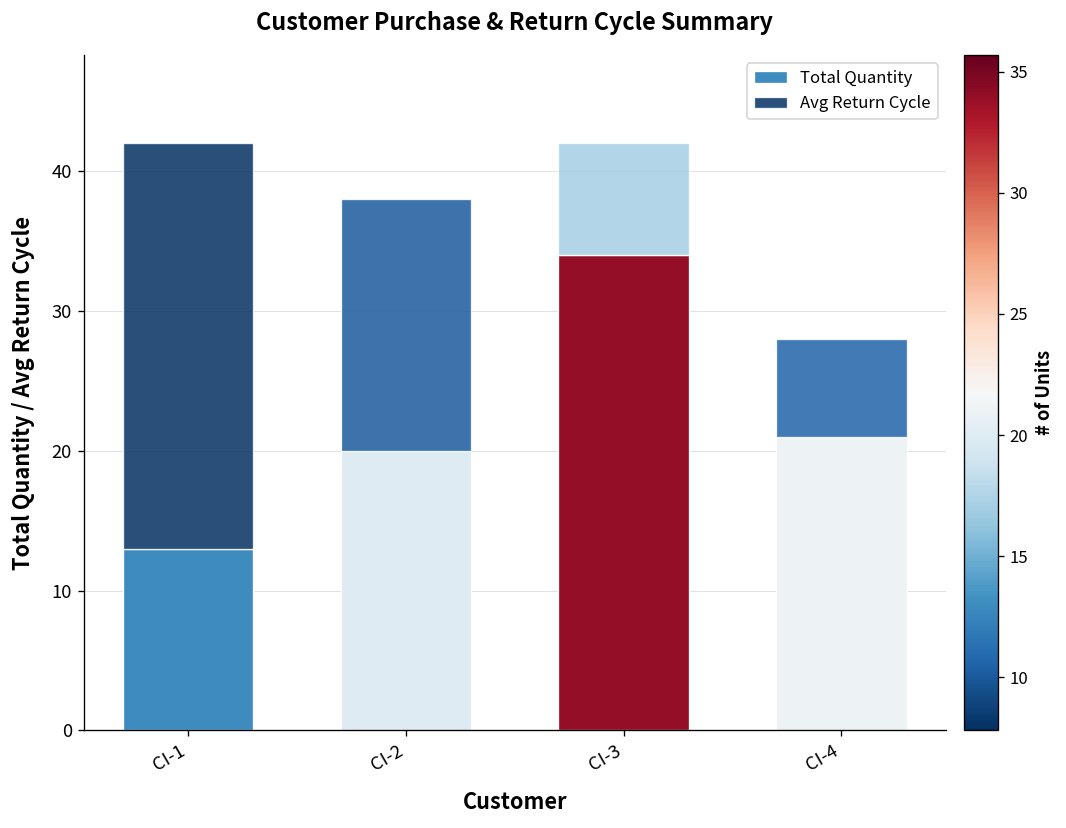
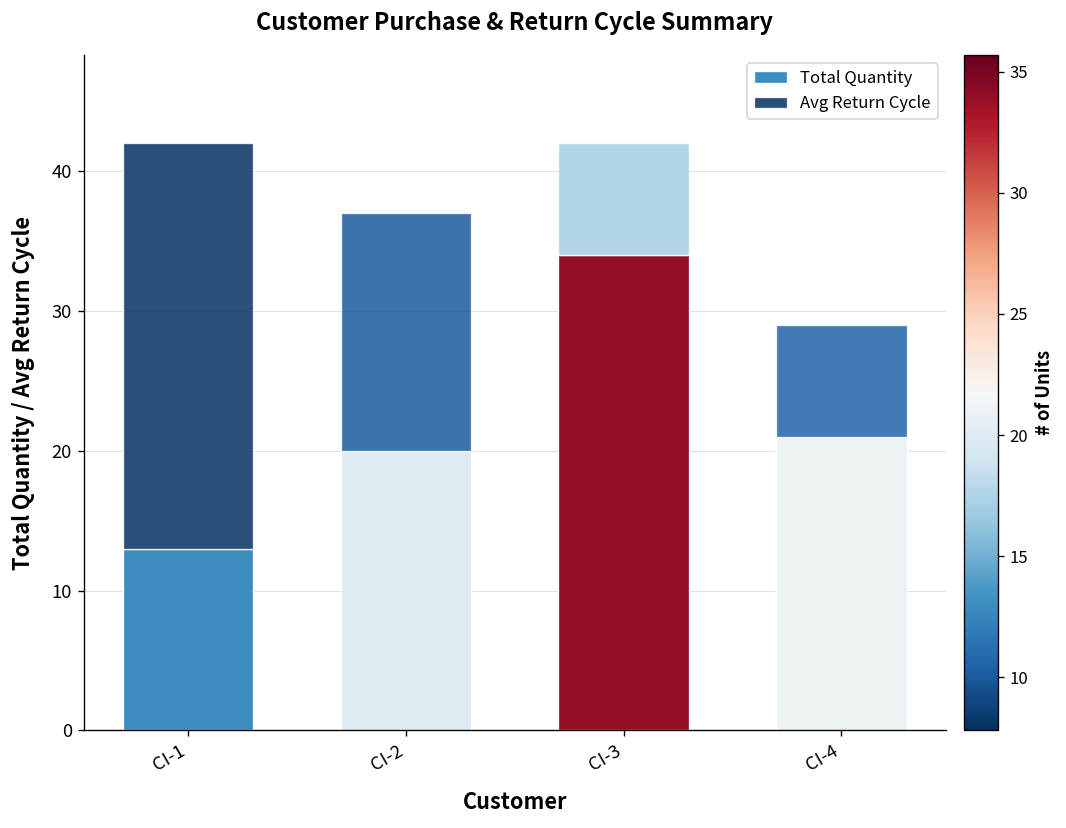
Avg Return Cycle, CI-2: 18 -> 17
Avg Return Cycle, CI-4: 7 -> 8
